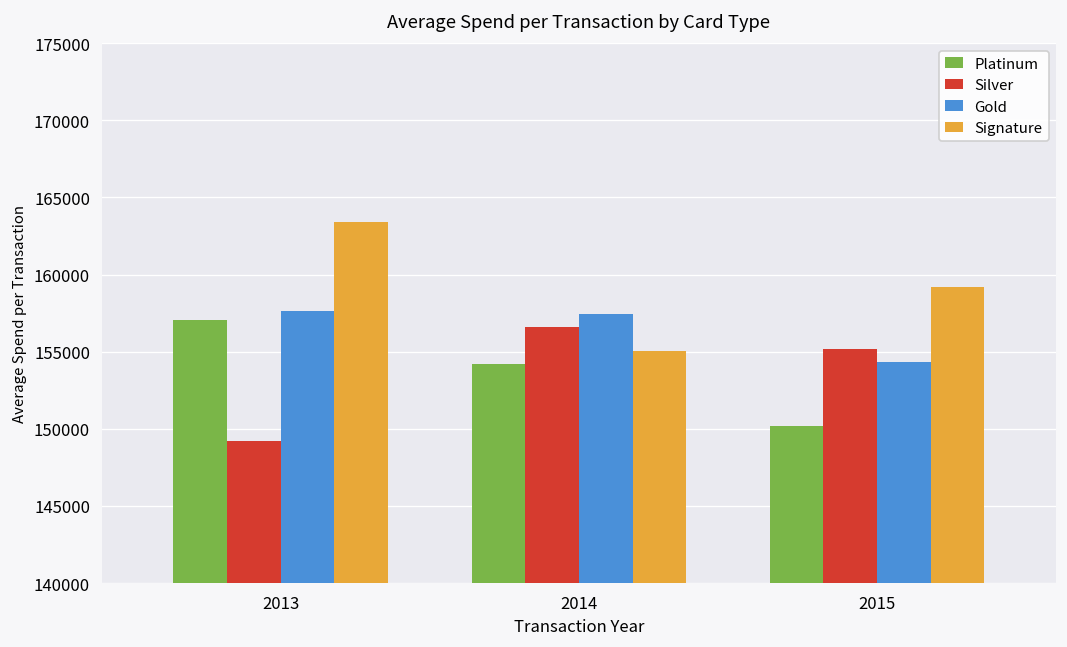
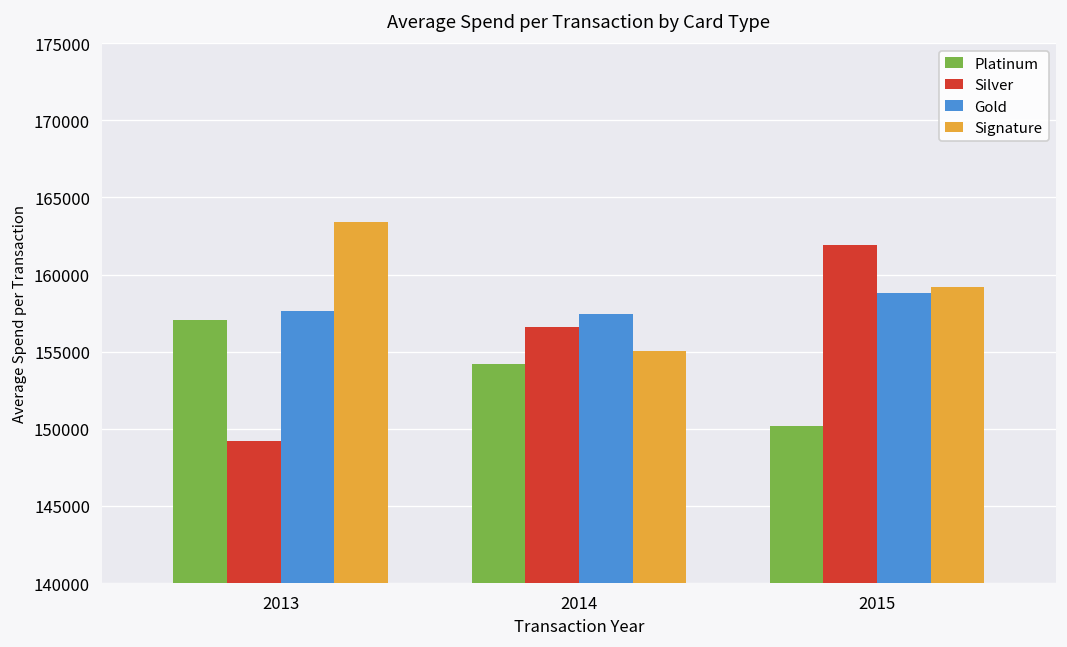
Silver, 2015: 155200 -> 161900
Gold, 2015: 154300 -> 158800
